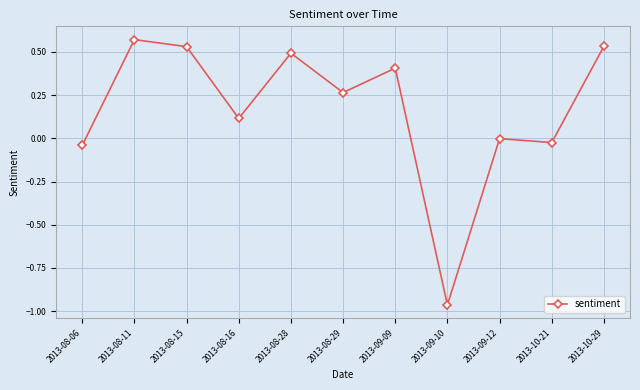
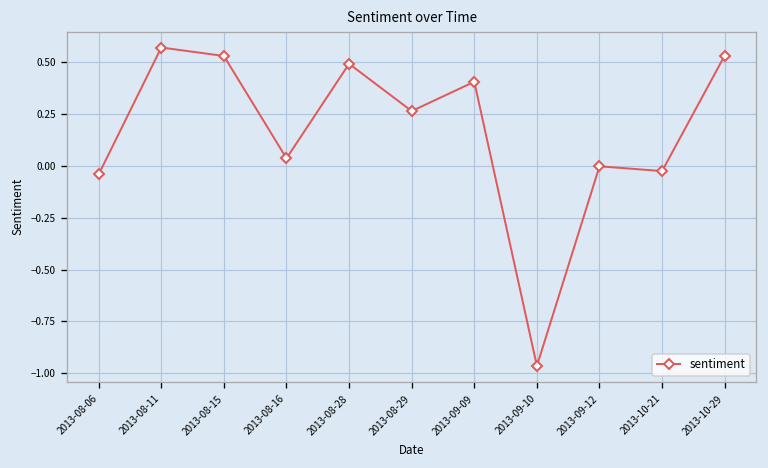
2013-08-16: 0.12 -> 0.04
